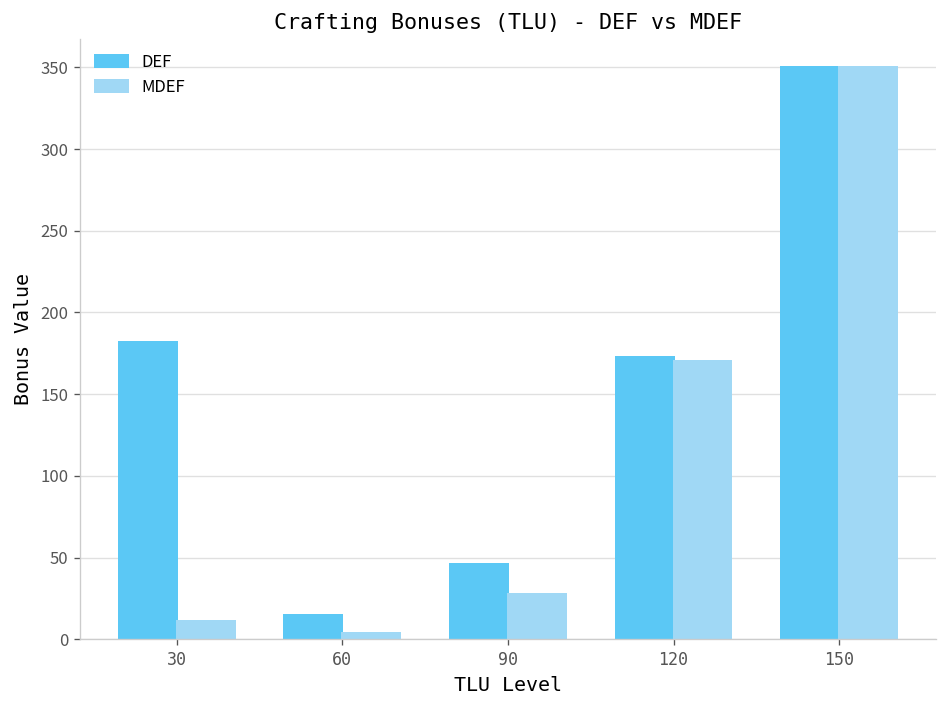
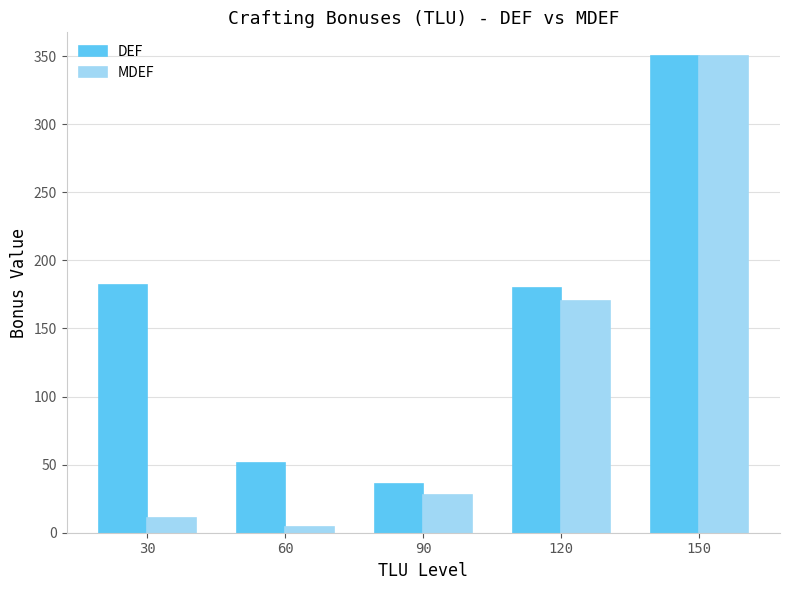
DEF, 60: 15 -> 51
DEF, 90: 46 -> 36
DEF, 120: 173 -> 180
